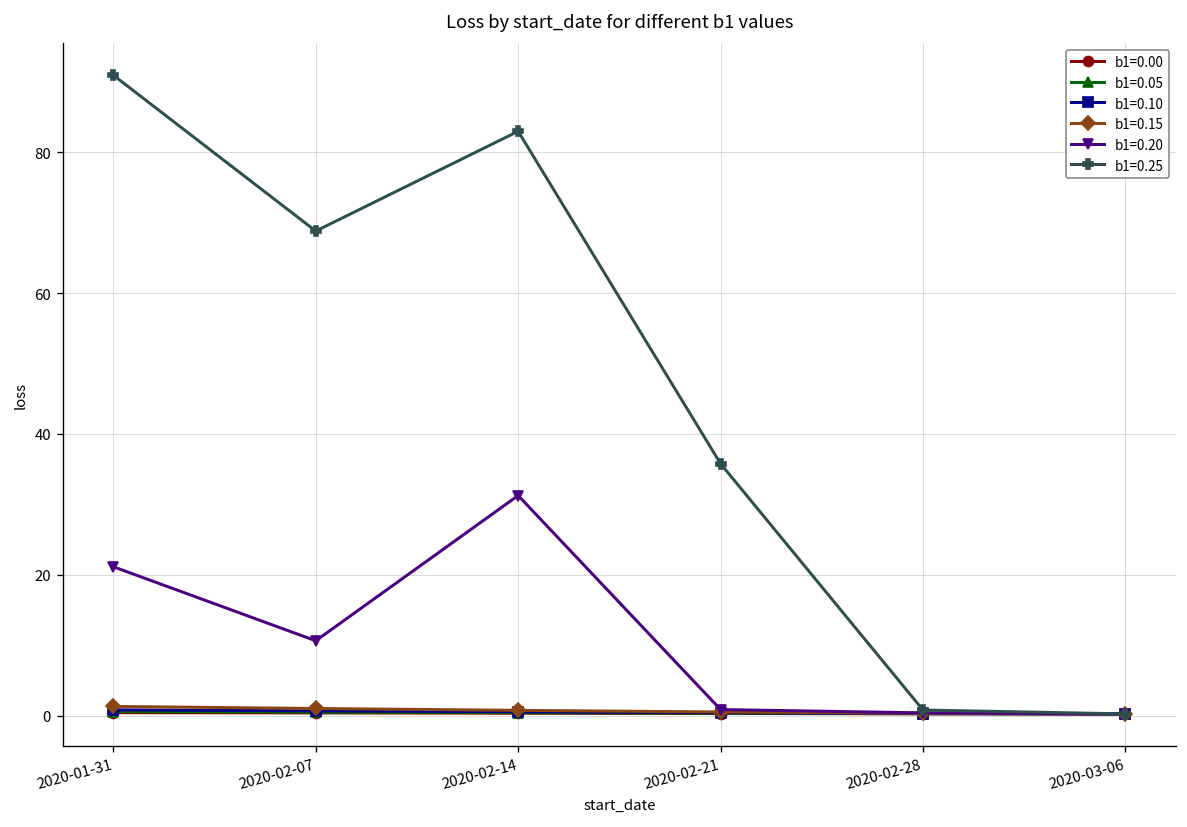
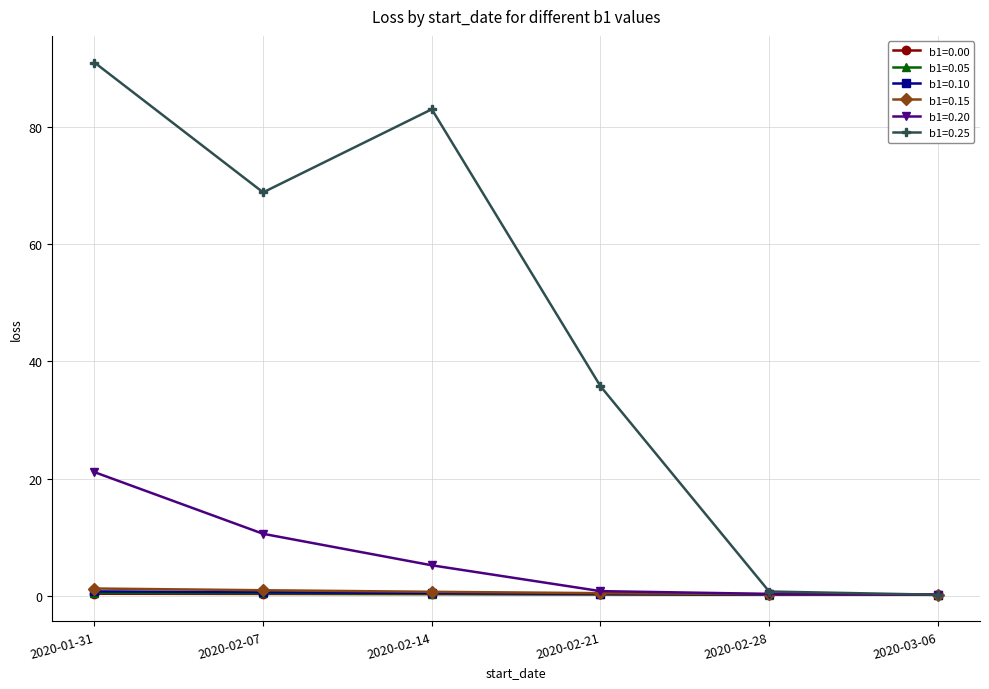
b1=0.20, 2020-02-14: 31 -> 5
